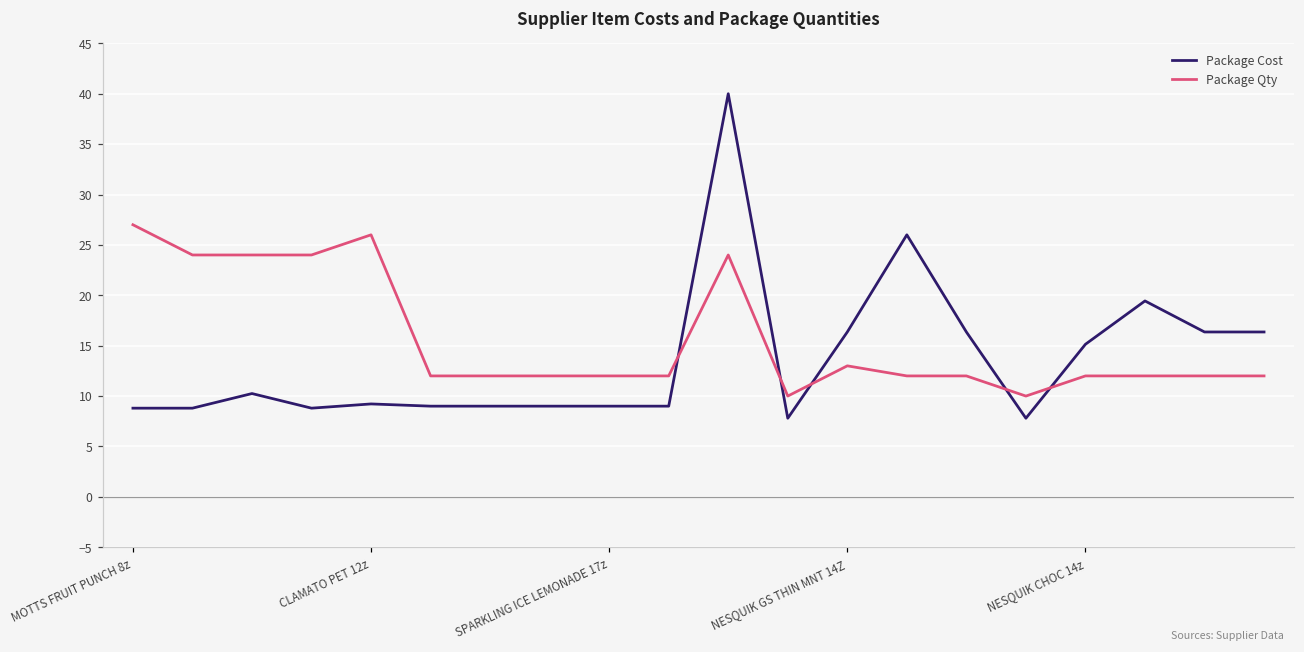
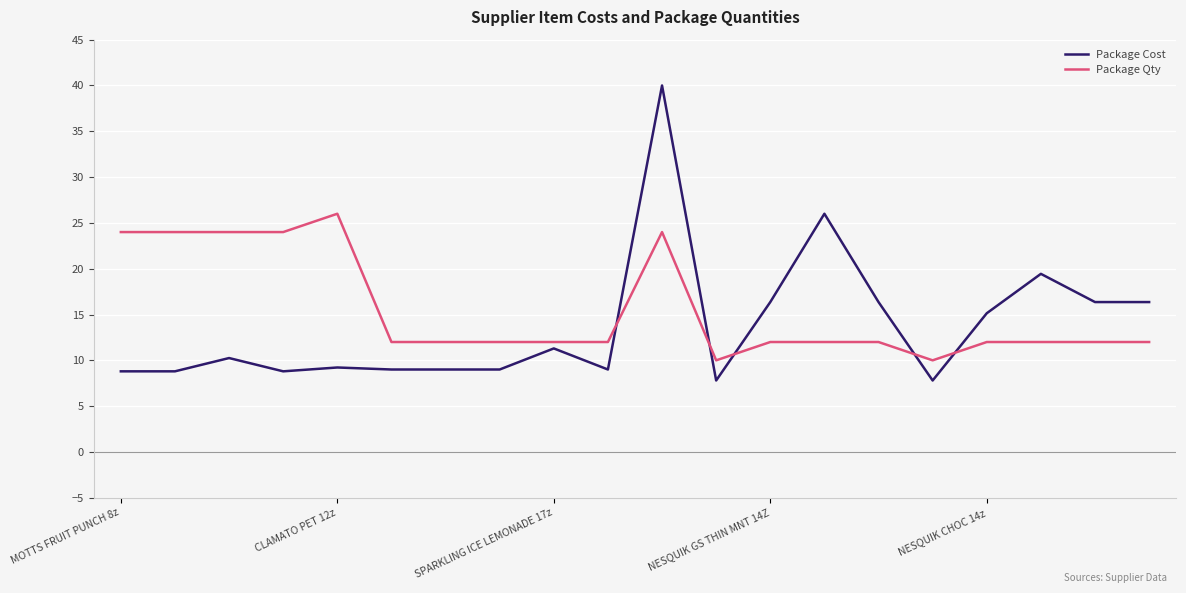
Package Qty, MOTTS FRUIT PUNCH 8z: 27 -> 24
Package Cost, SPARKLING ICE LEMONADE 17z: 9 -> 11
Package Qty, NESQUIK GS THIN MNT 14Z: 13 -> 12
